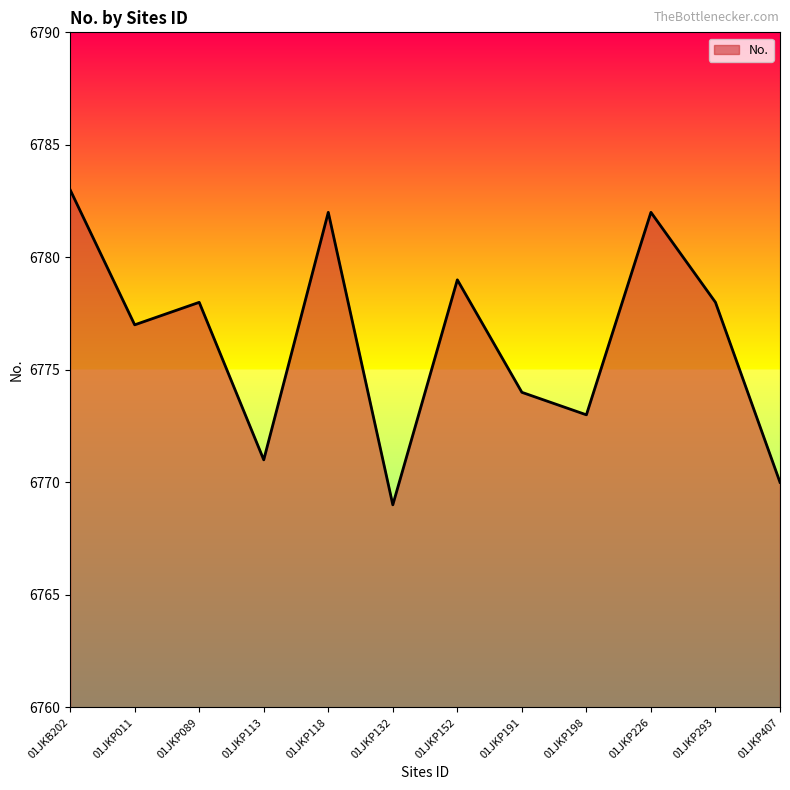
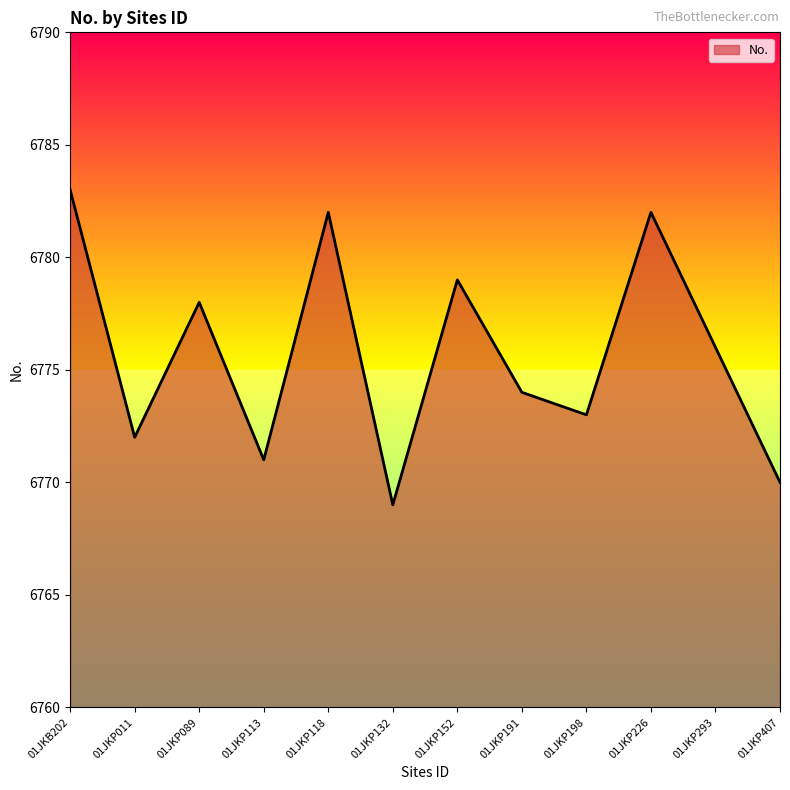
01JKP011: 6777 -> 6772
01JKP293: 6778 -> 6776
